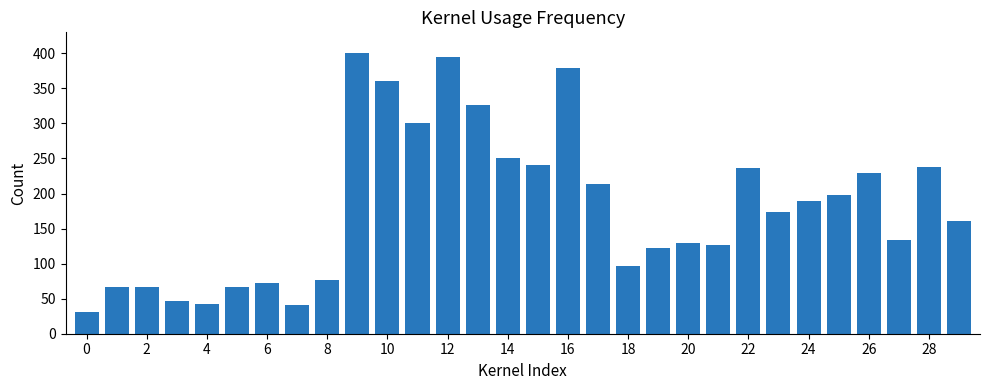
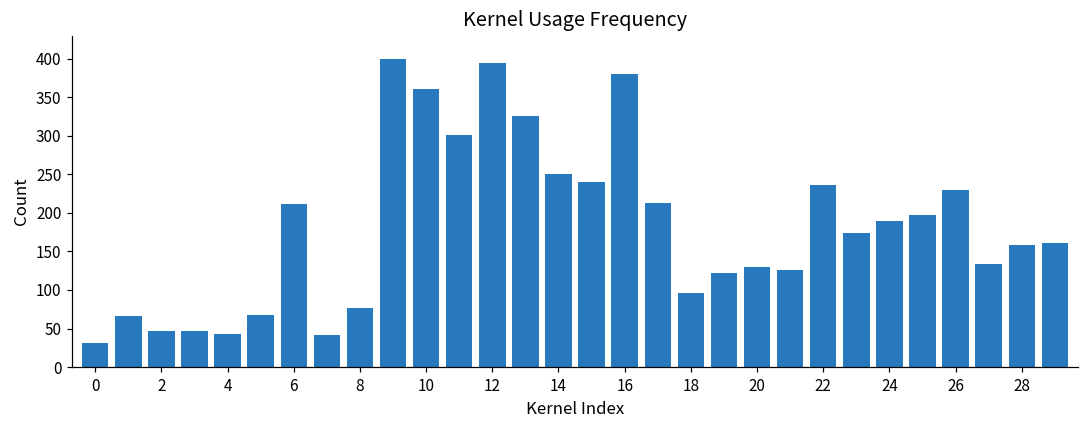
2: 70 -> 50
6: 70 -> 210
28: 240 -> 160
